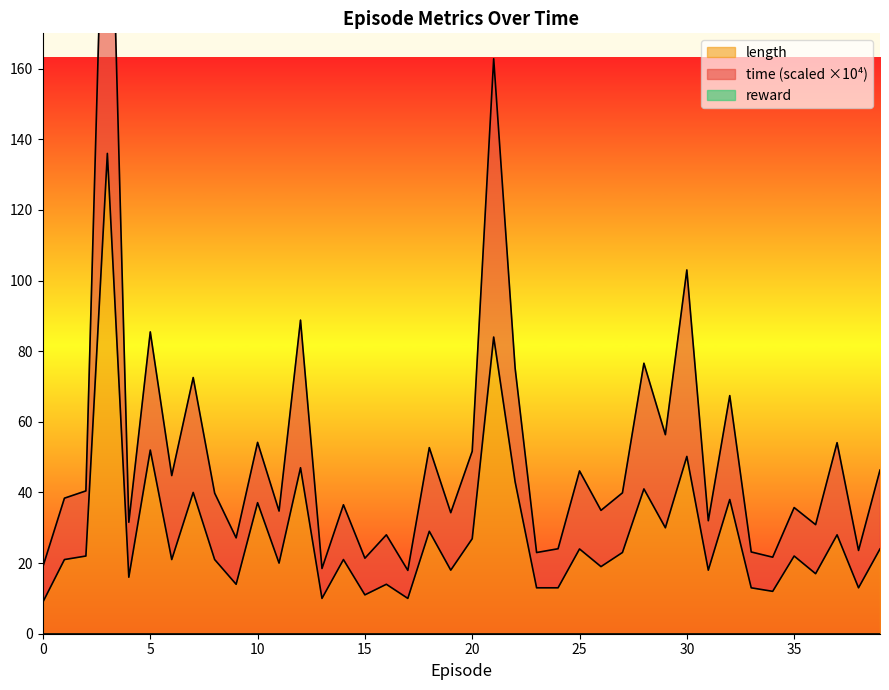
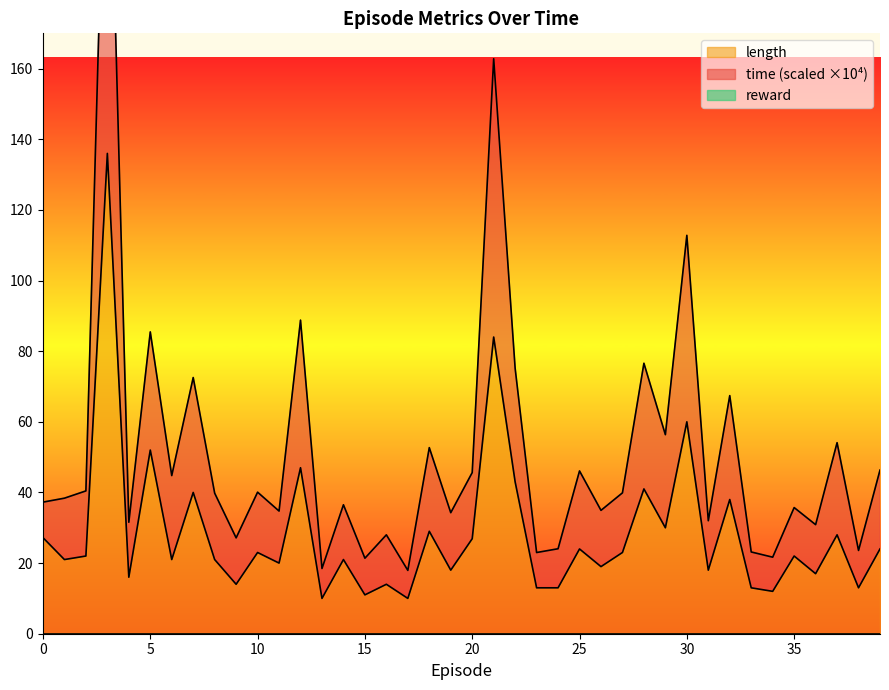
length, 0: 9 -> 27
length, 10: 37 -> 23
time (scaled ×10⁴), 20: 25 -> 19
length, 30: 50 -> 60
